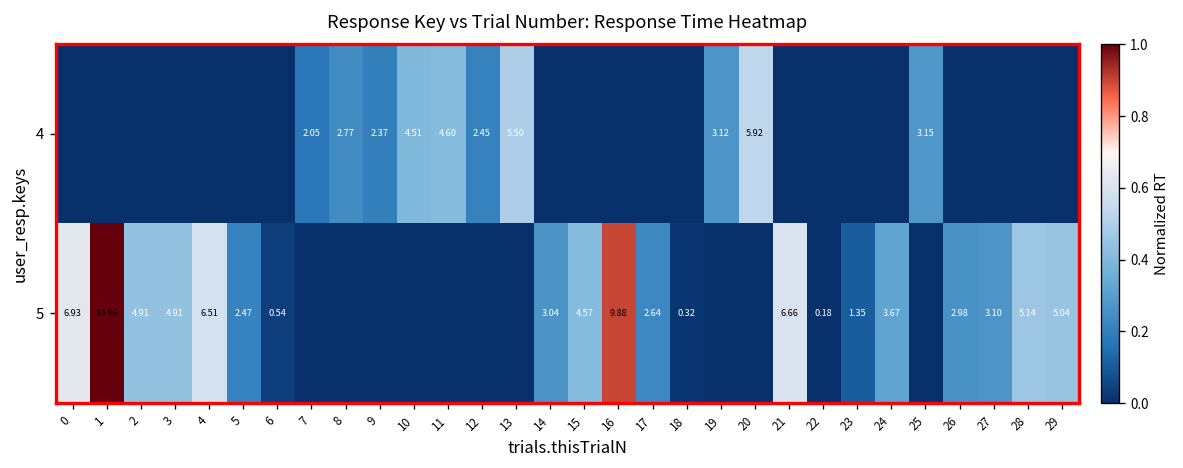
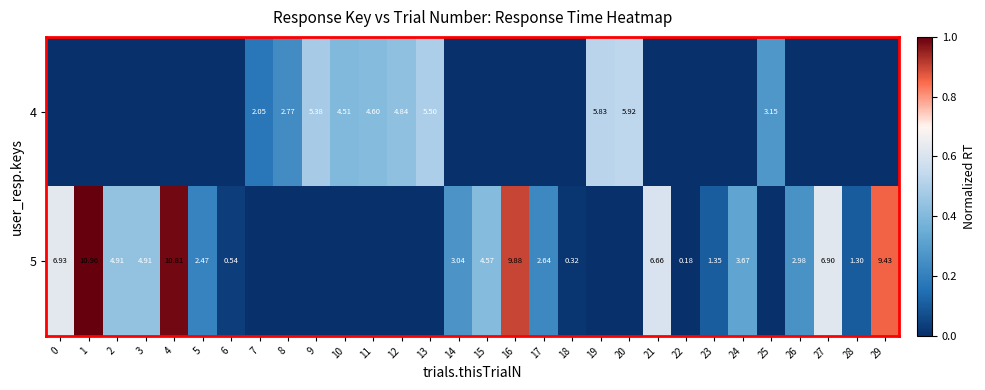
4, 9: 2.37 -> 5.38
4, 12: 2.45 -> 4.84
4, 19: 3.12 -> 5.83
5, 4: 6.51 -> 10.81
5, 27: 3.10 -> 6.90
5, 28: 5.14 -> 1.30
5, 29: 5.04 -> 9.43
